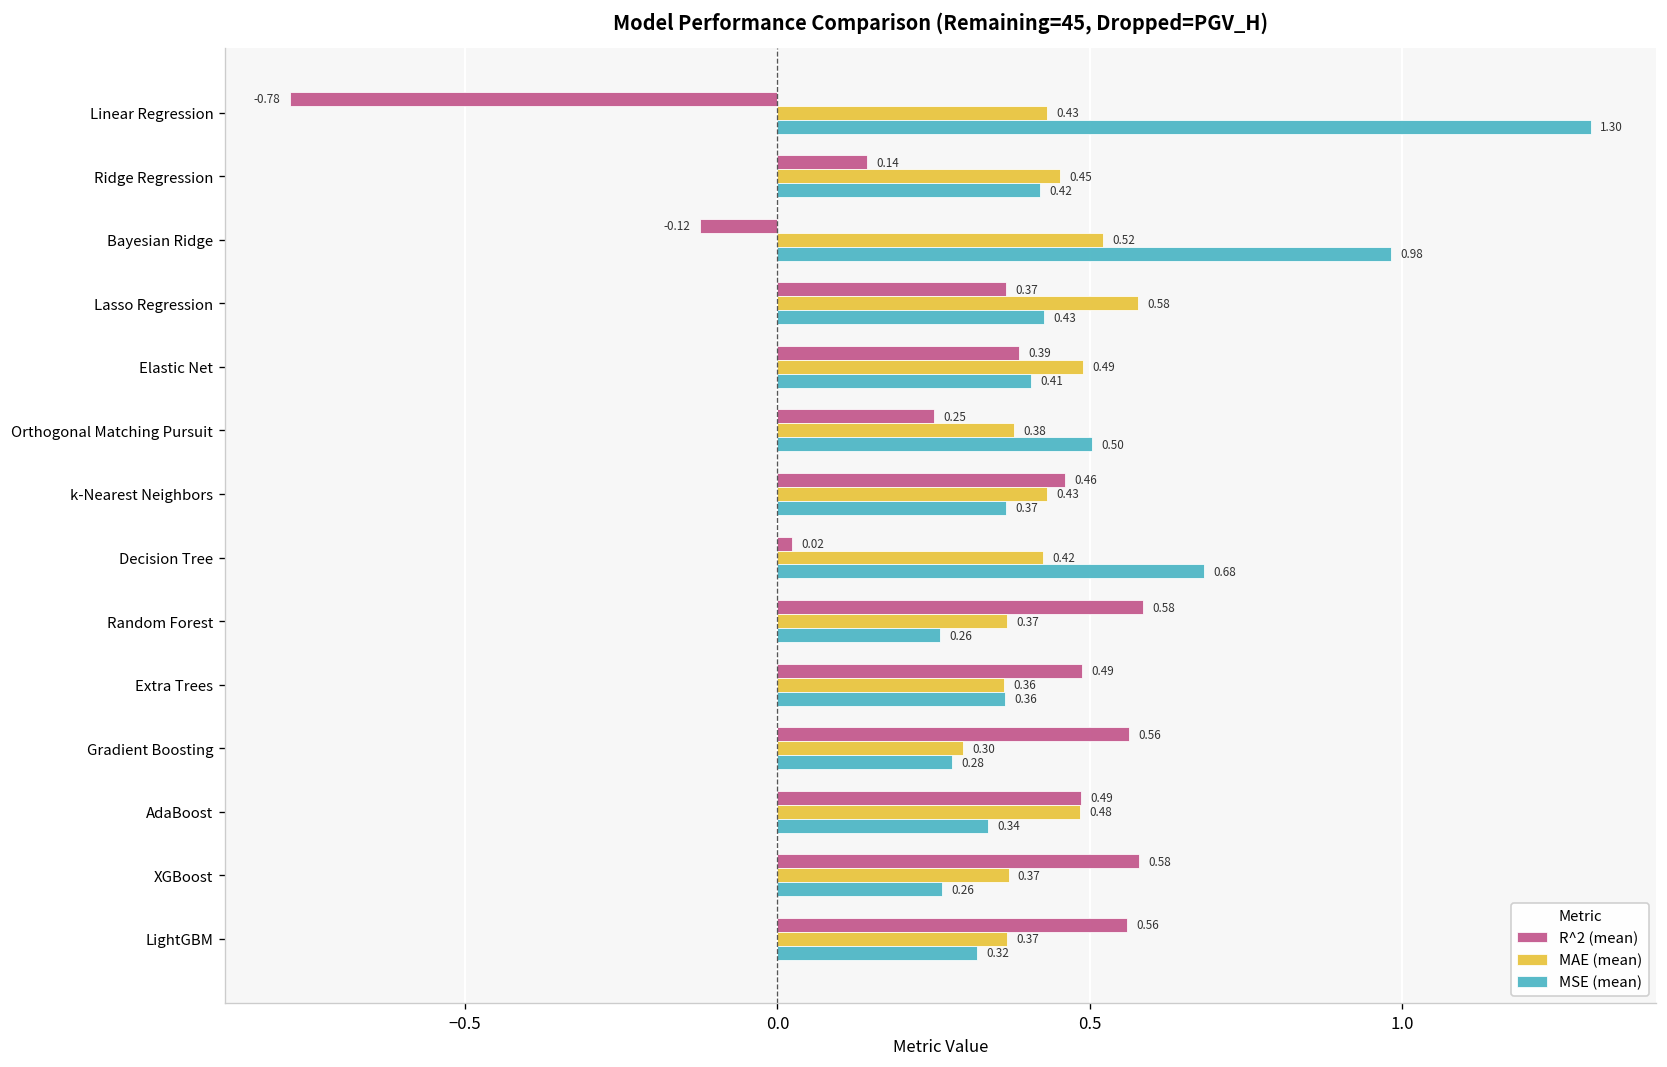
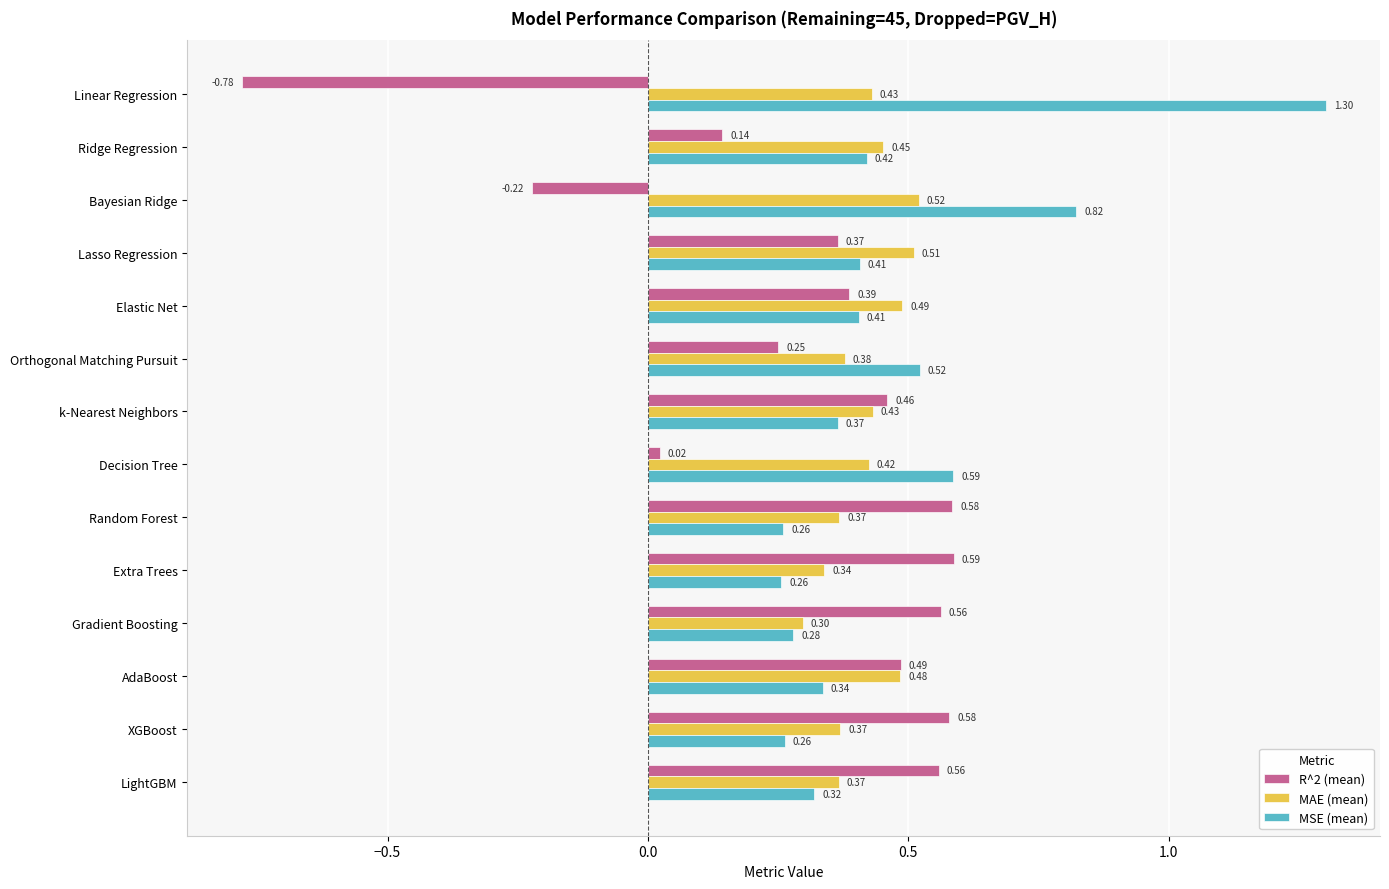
R^2 (mean), Bayesian Ridge: -0.12 -> -0.22
MSE (mean), Bayesian Ridge: 0.98 -> 0.82
MAE (mean), Lasso Regression: 0.58 -> 0.51
MSE (mean), Lasso Regression: 0.43 -> 0.41
MSE (mean), Orthogonal Matching Pursuit: 0.50 -> 0.52
MSE (mean), Decision Tree: 0.68 -> 0.59
R^2 (mean), Extra Trees: 0.49 -> 0.59
MAE (mean), Extra Trees: 0.36 -> 0.34
MSE (mean), Extra Trees: 0.36 -> 0.26
